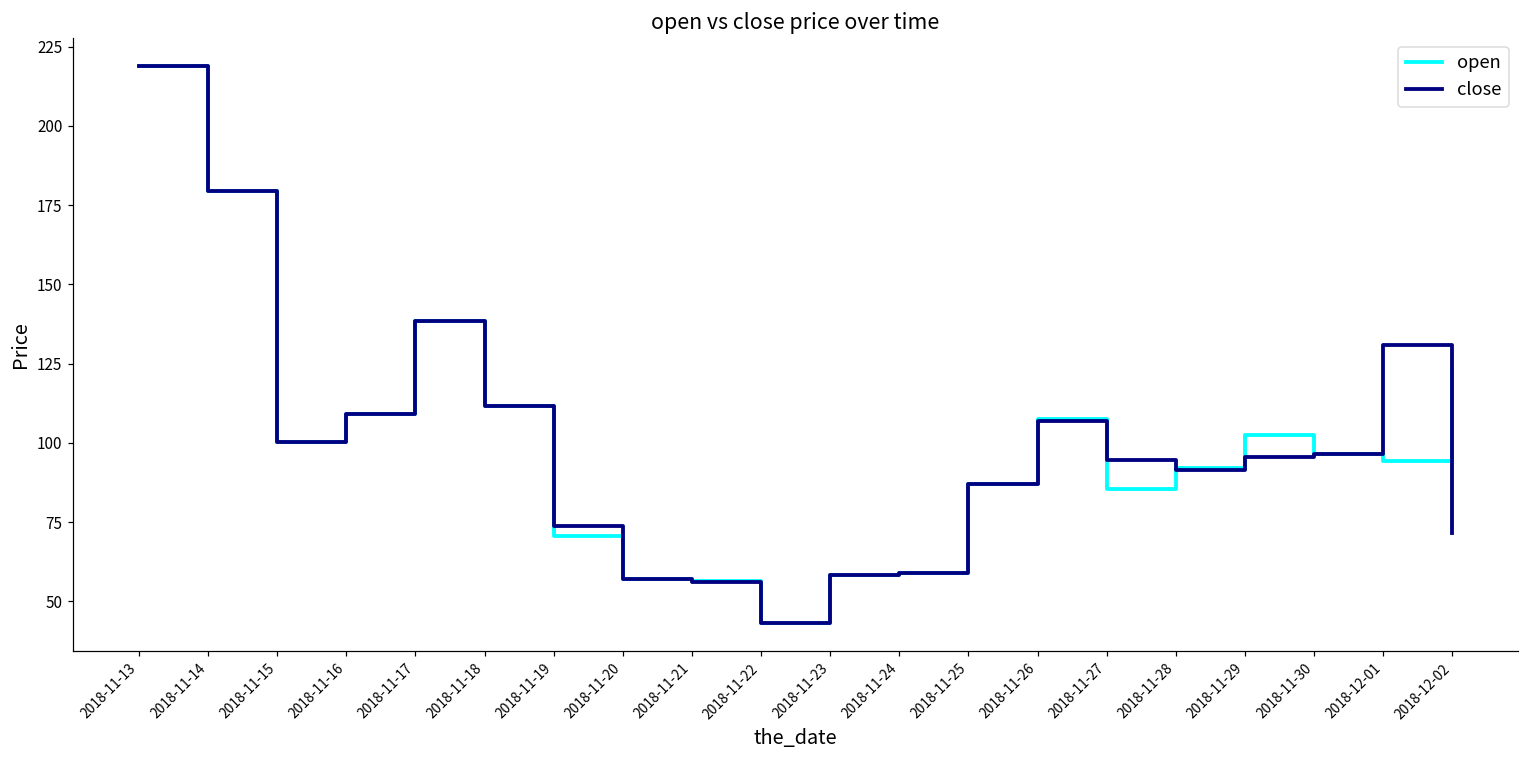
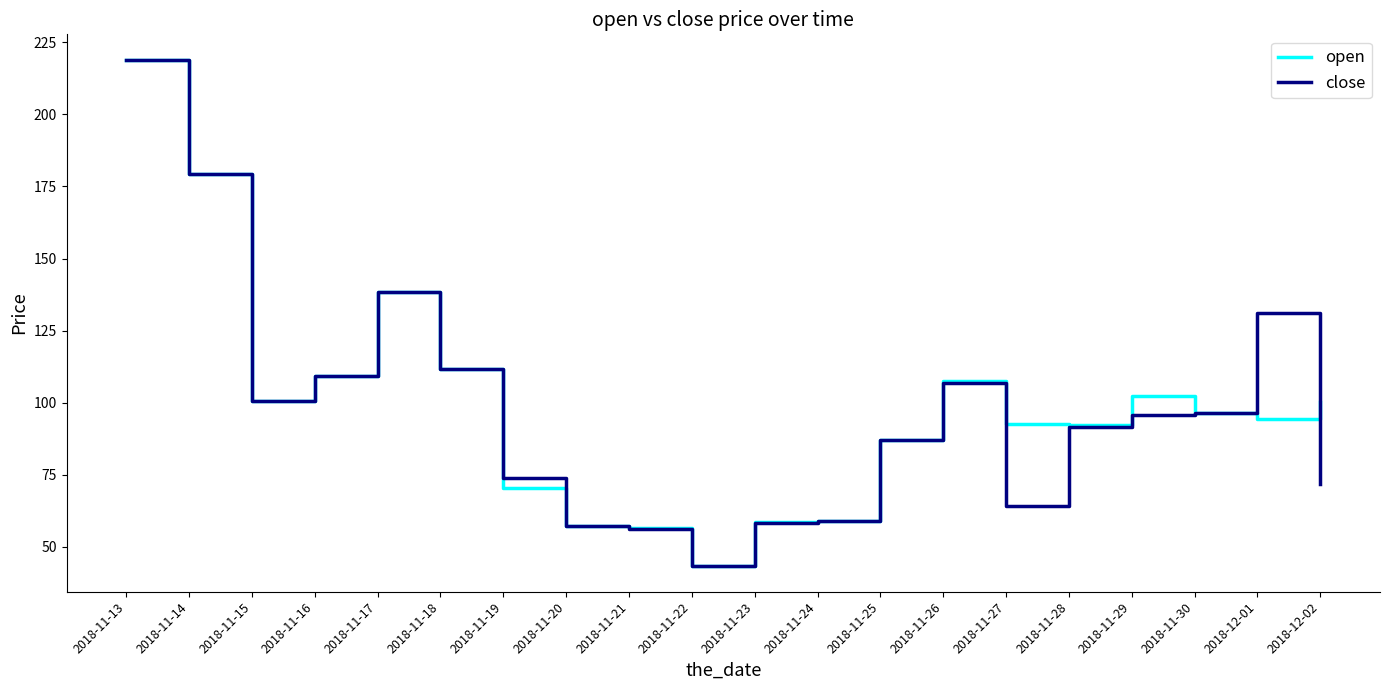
open, 2018-11-27: 86 -> 93
close, 2018-11-27: 95 -> 64
open, 2018-12-02: 123 -> 100
